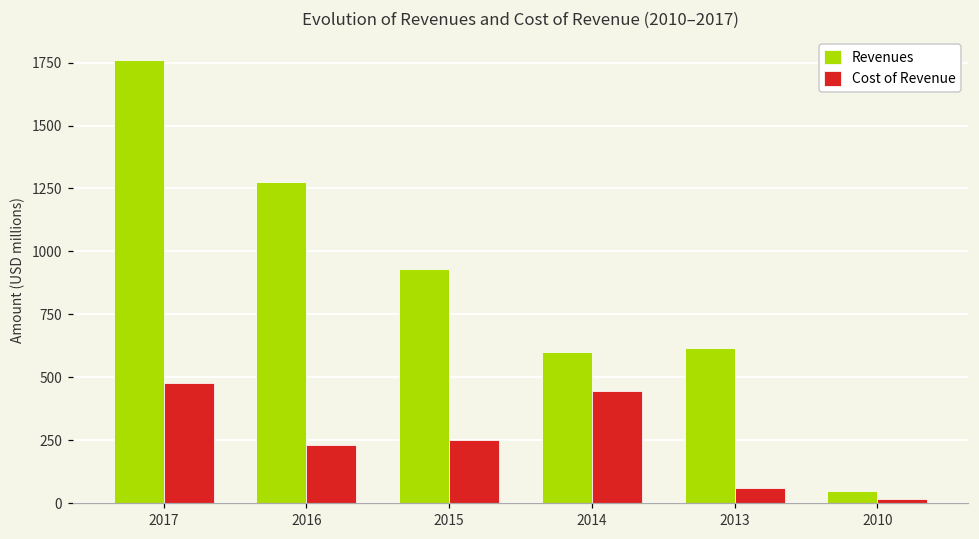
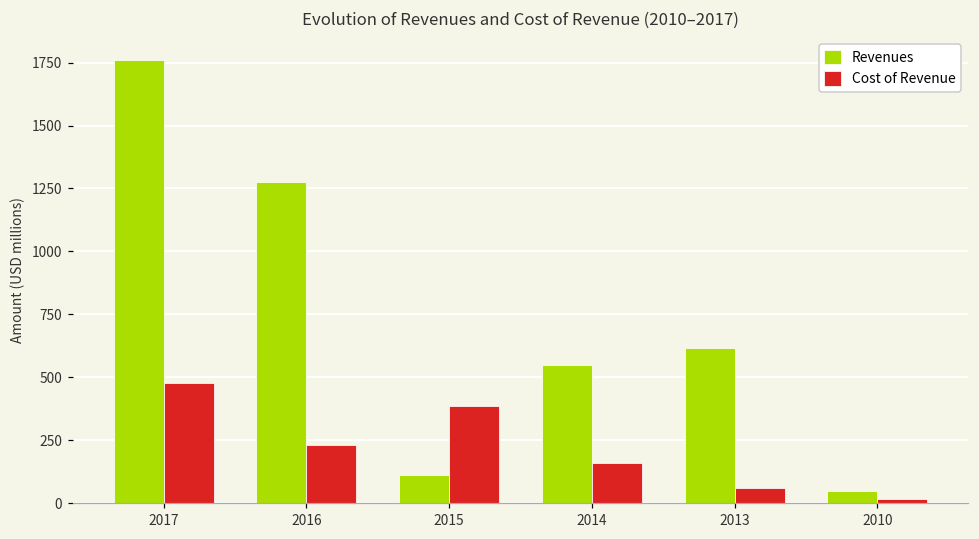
Revenues, 2015: 930 -> 110
Cost of Revenue, 2015: 250 -> 380
Revenues, 2014: 600 -> 550
Cost of Revenue, 2014: 440 -> 160
